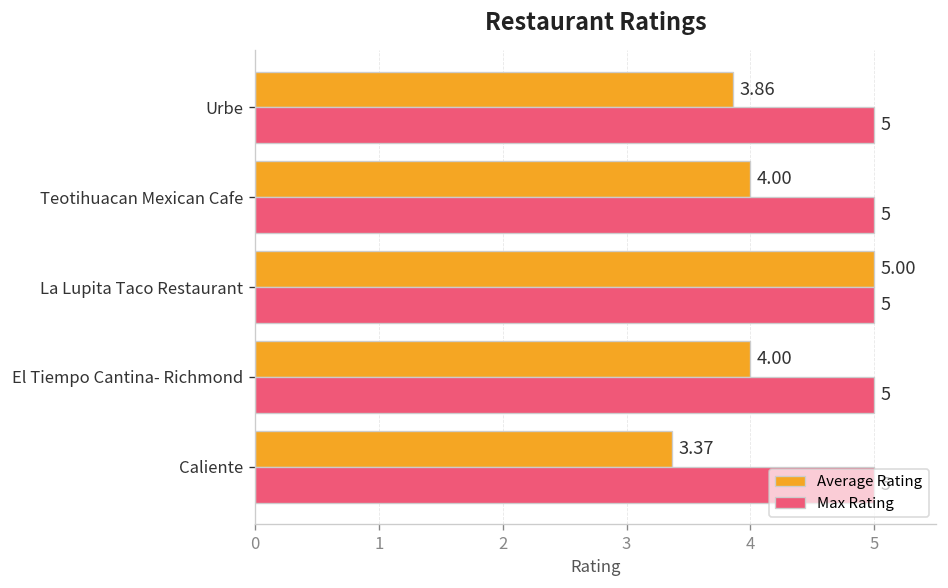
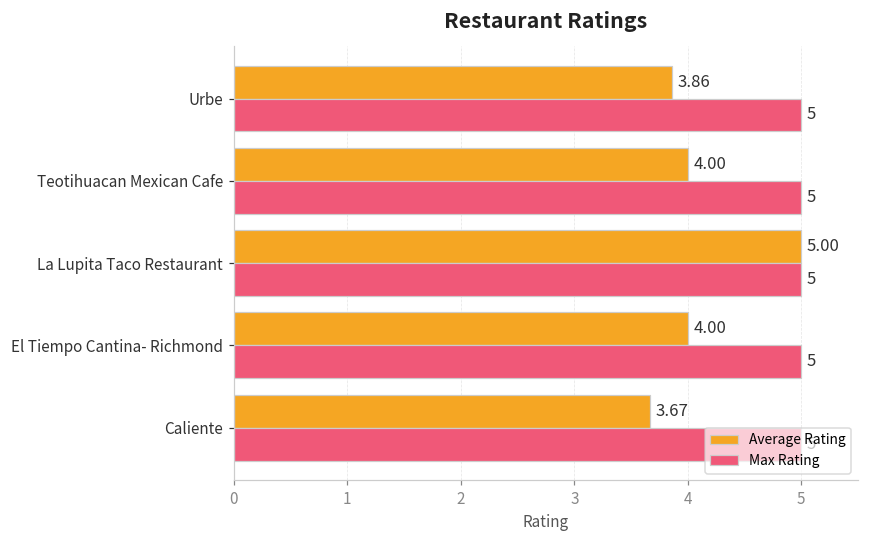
Average Rating, Caliente: 3.37 -> 3.67
